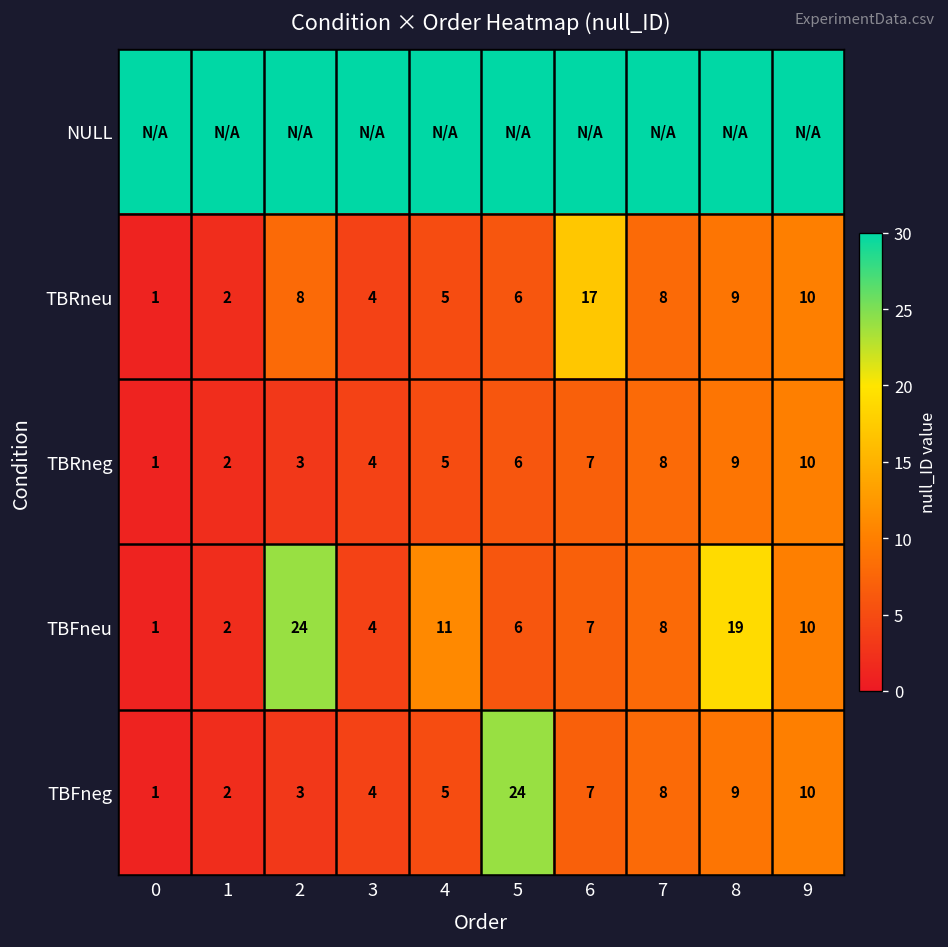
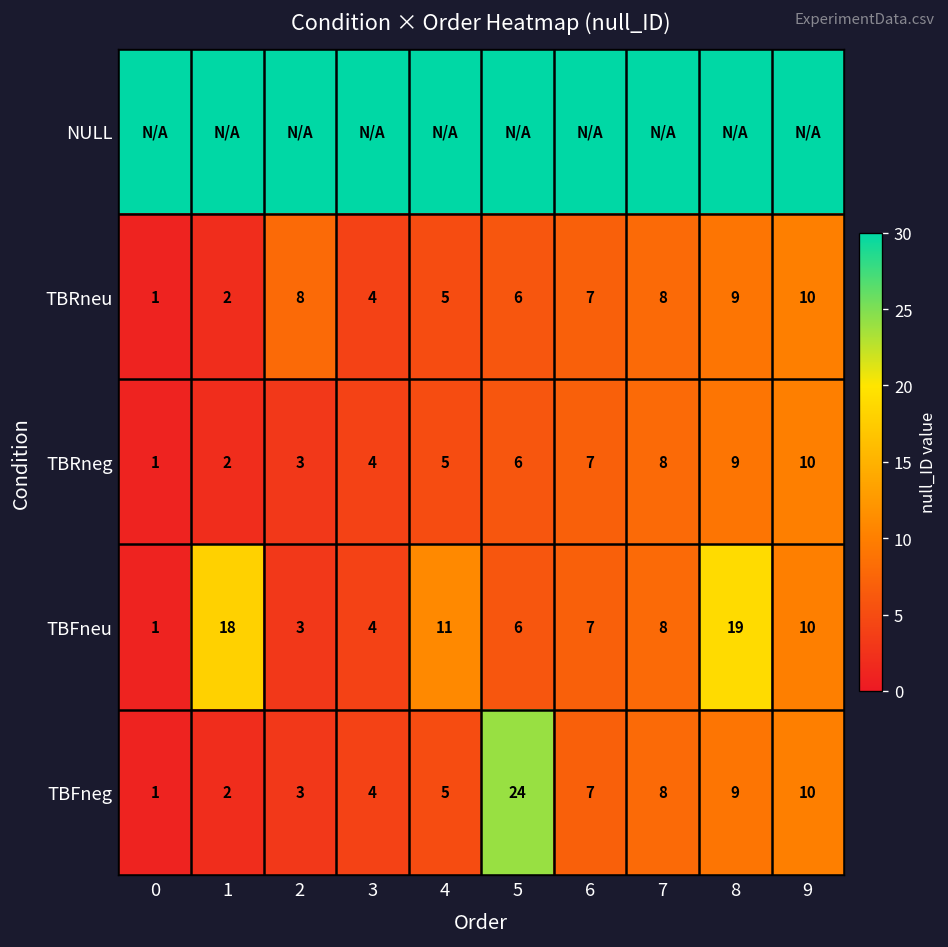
TBRneu, 6: 17 -> 7
TBFneu, 1: 2 -> 18
TBFneu, 2: 24 -> 3
